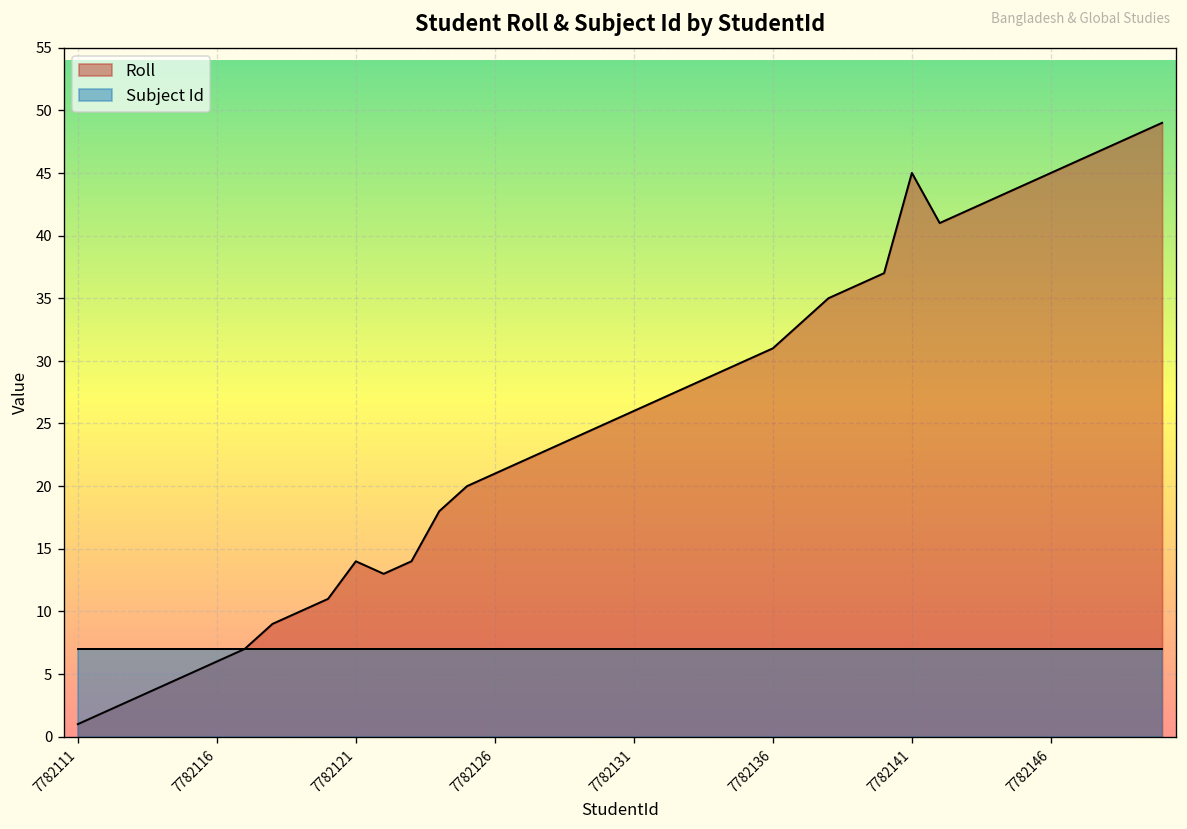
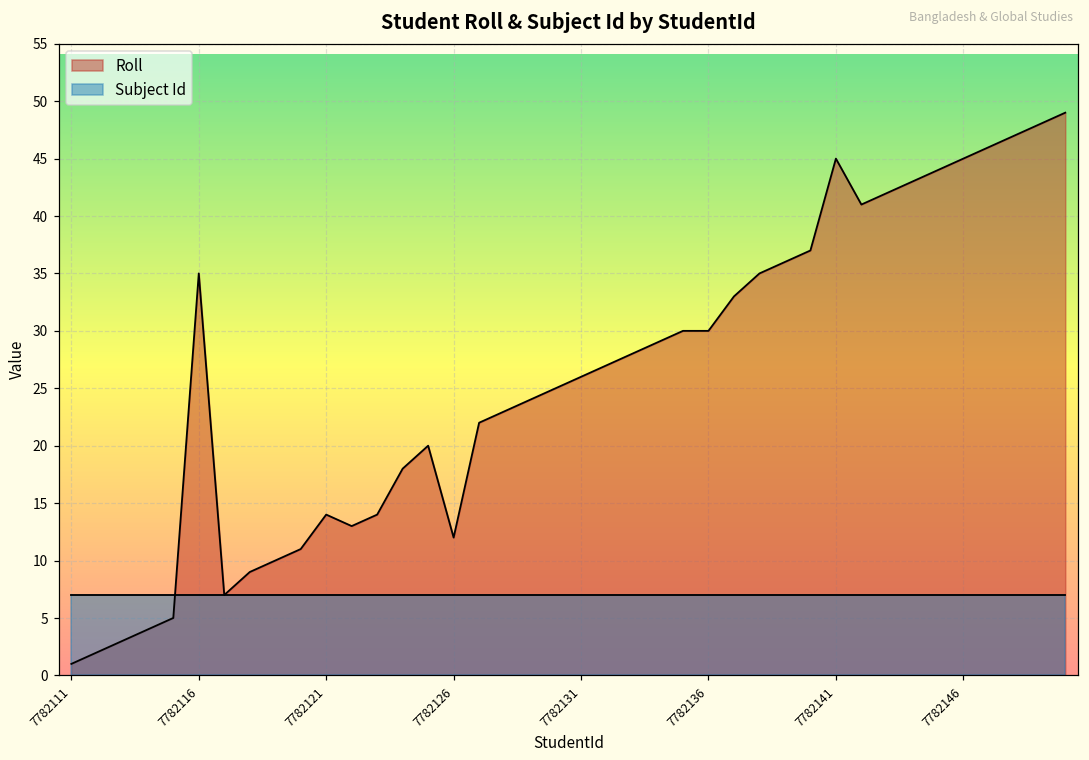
Roll, 7782116: 6 -> 35
Roll, 7782126: 21 -> 12
Roll, 7782136: 31 -> 30
